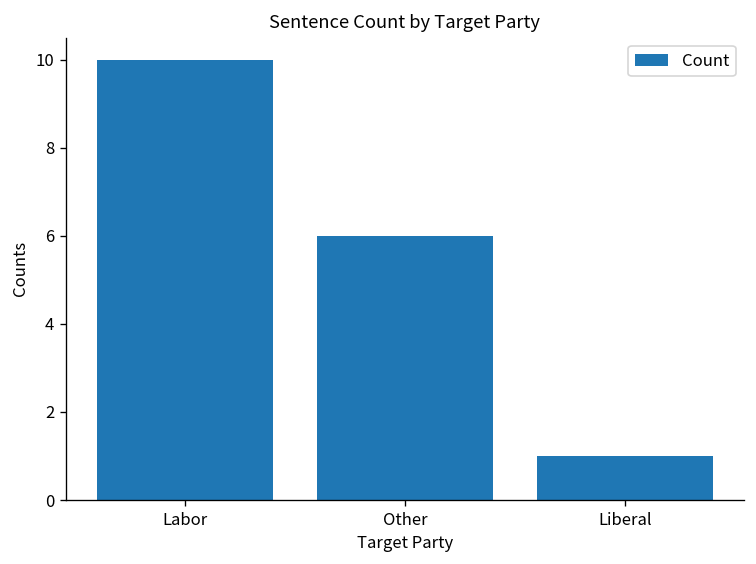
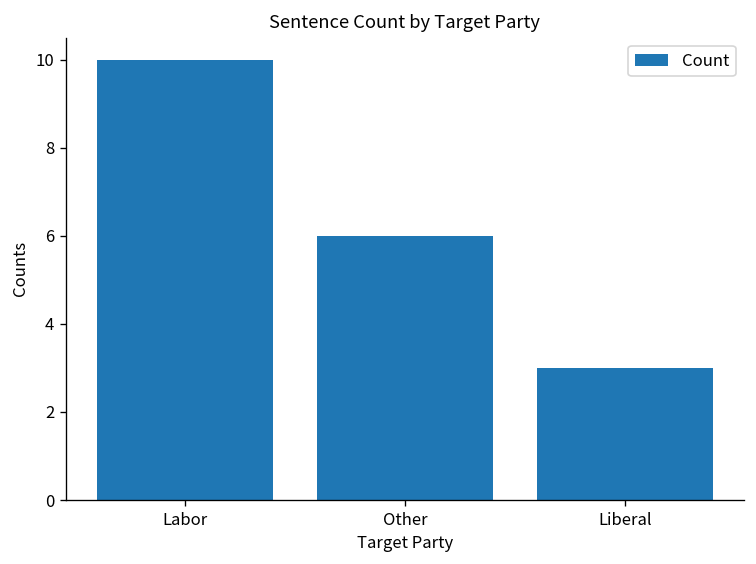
Liberal: 1 -> 3
